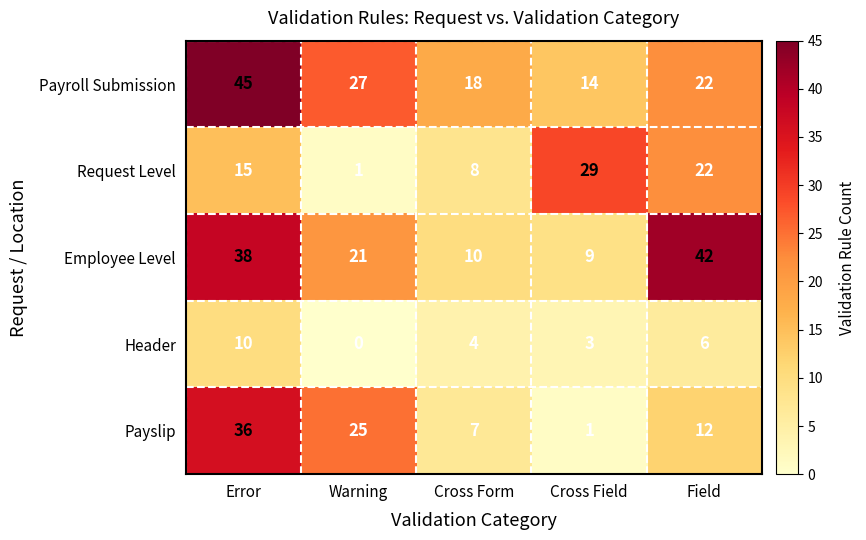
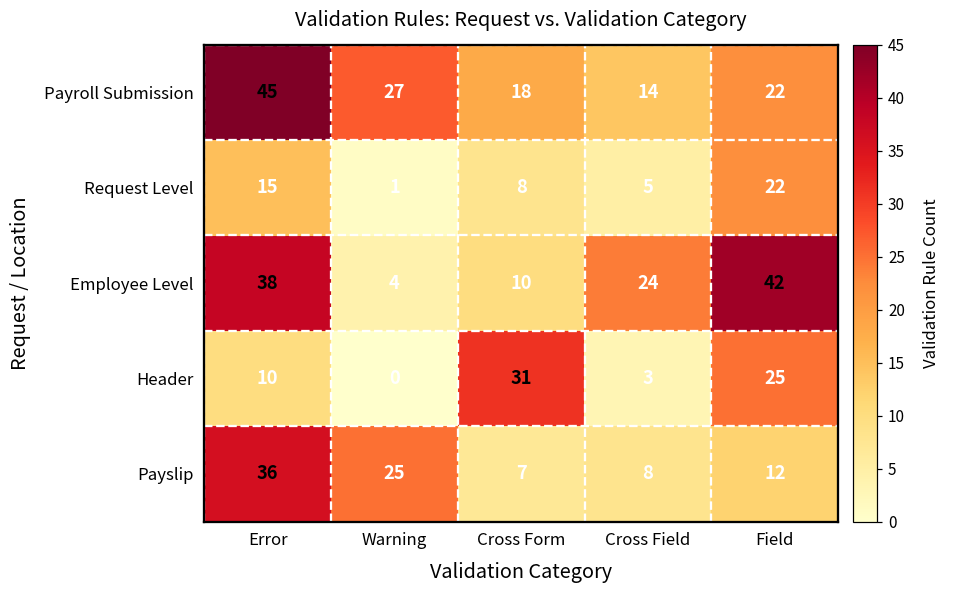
Request Level, Cross Field: 29 -> 5
Employee Level, Warning: 21 -> 4
Employee Level, Cross Field: 9 -> 24
Header, Cross Form: 4 -> 31
Header, Field: 6 -> 25
Payslip, Cross Field: 1 -> 8
